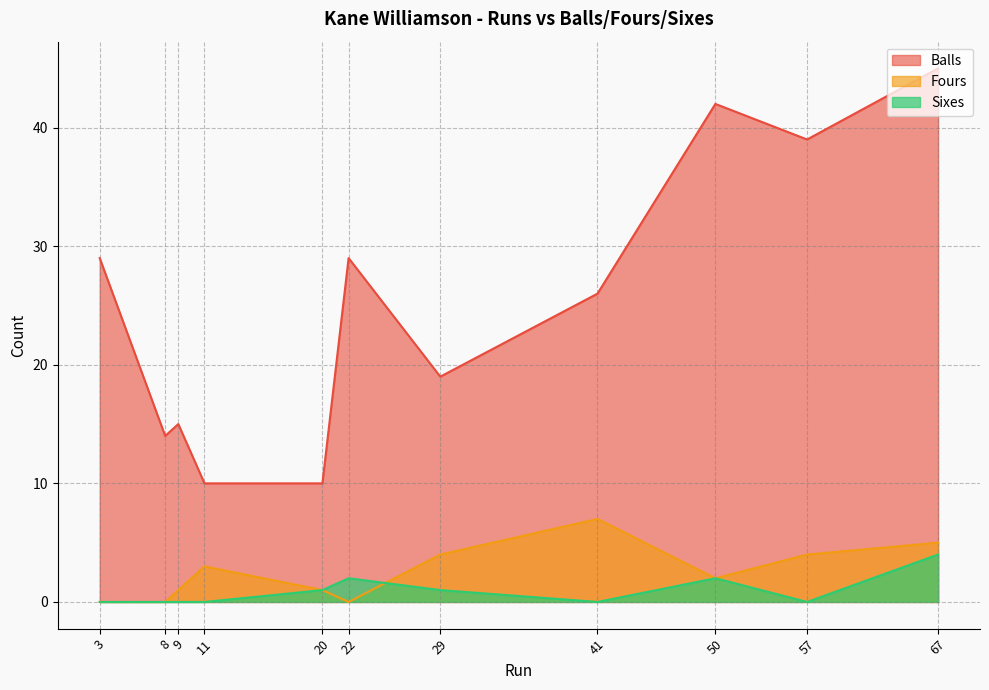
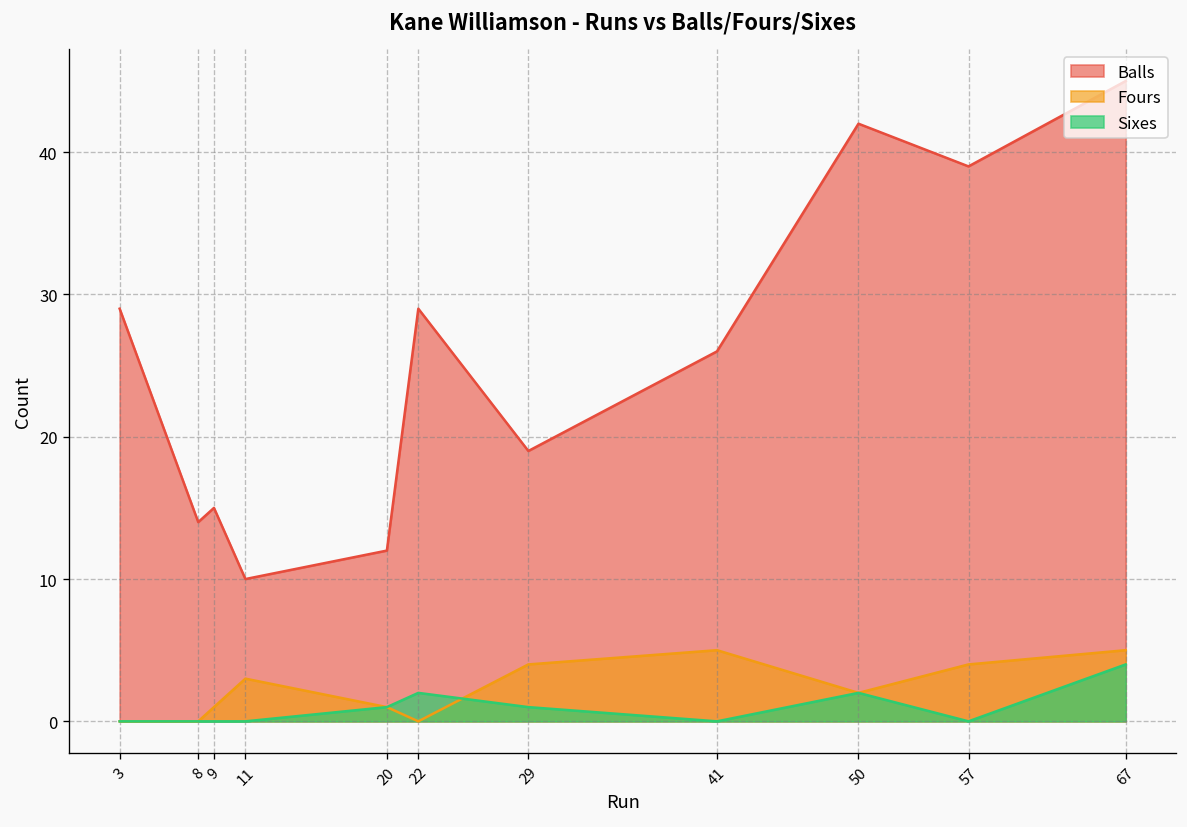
Balls, 20: 10 -> 12
Fours, 41: 7 -> 5
